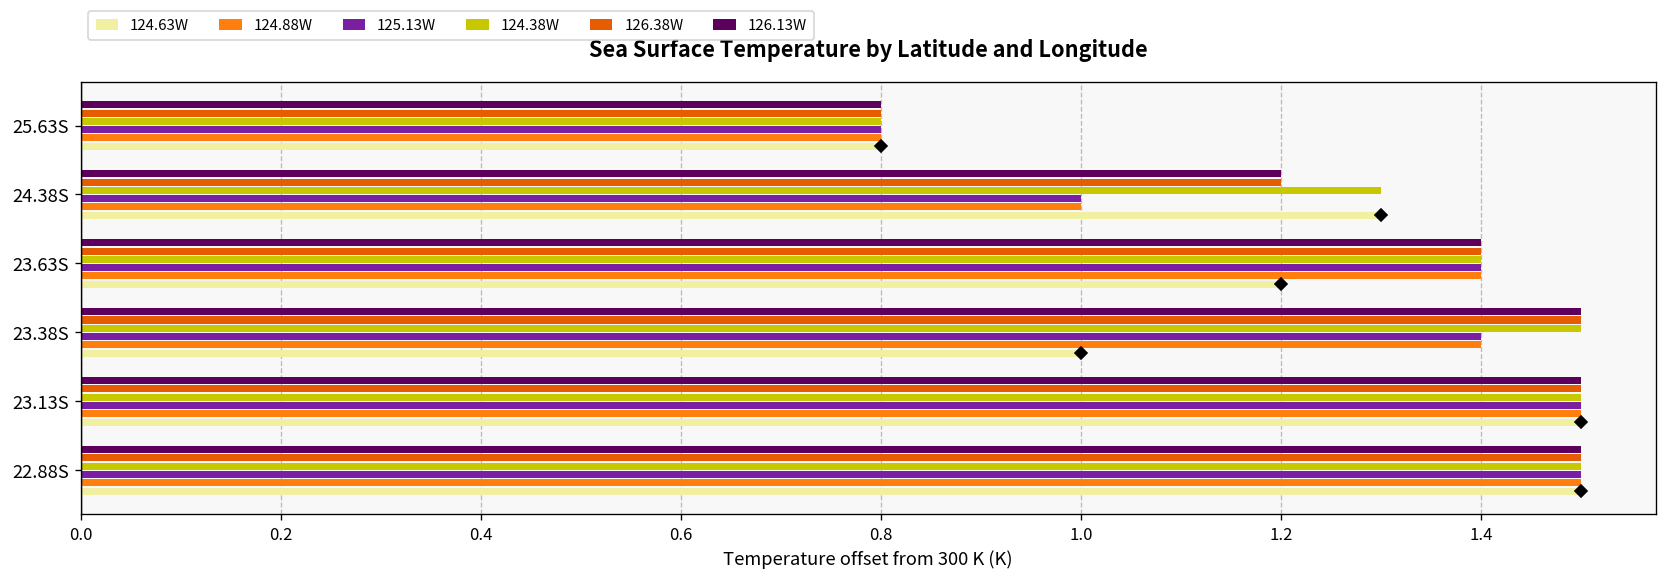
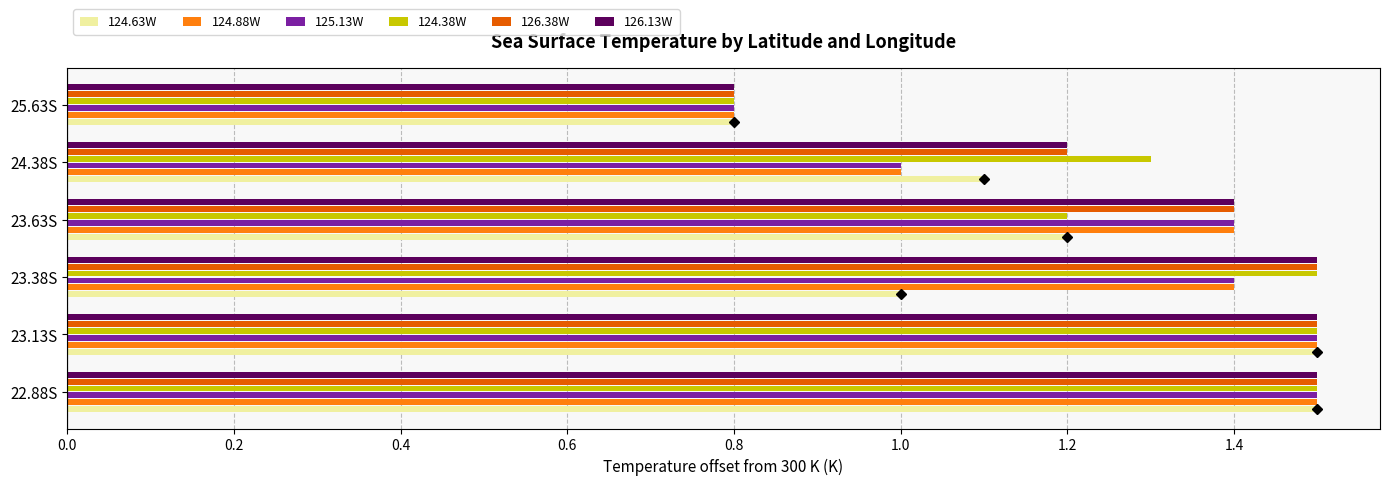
124.63W, 24.38S: 1.30 -> 1.10
124.38W, 23.63S: 1.40 -> 1.20
